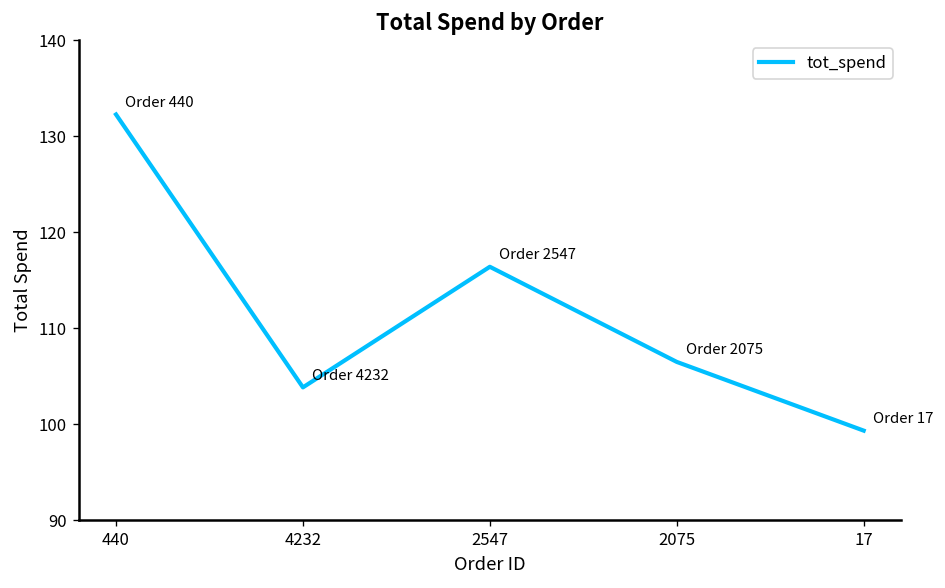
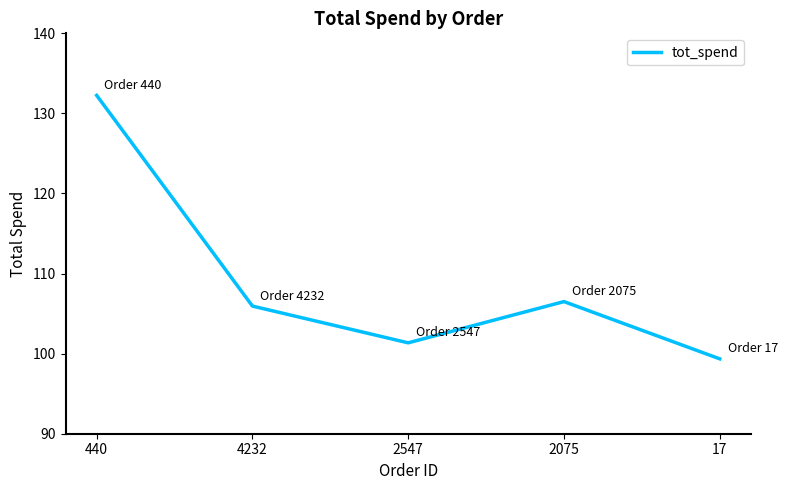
4232: 104 -> 106
2547: 116 -> 101
